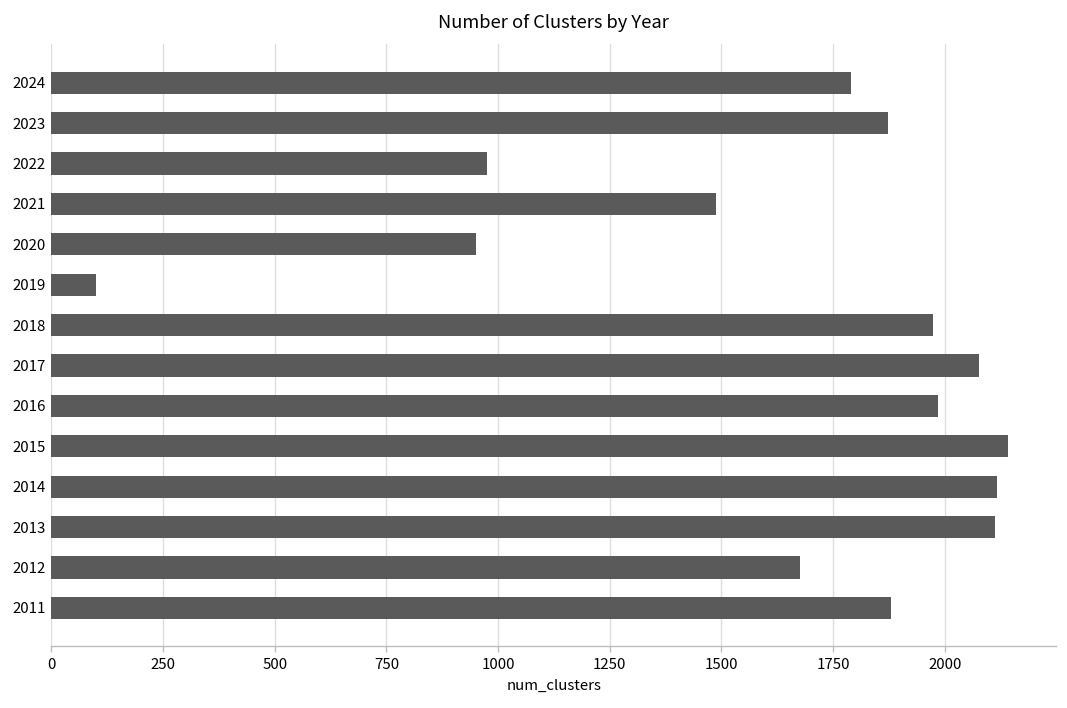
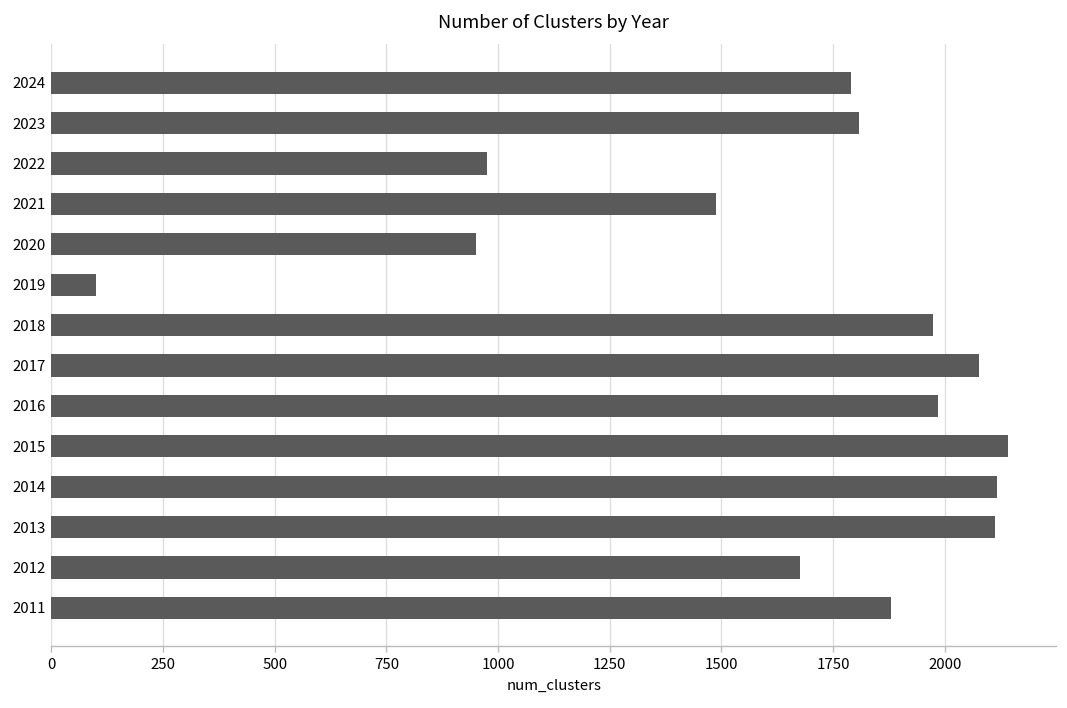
2023: 1870 -> 1810
